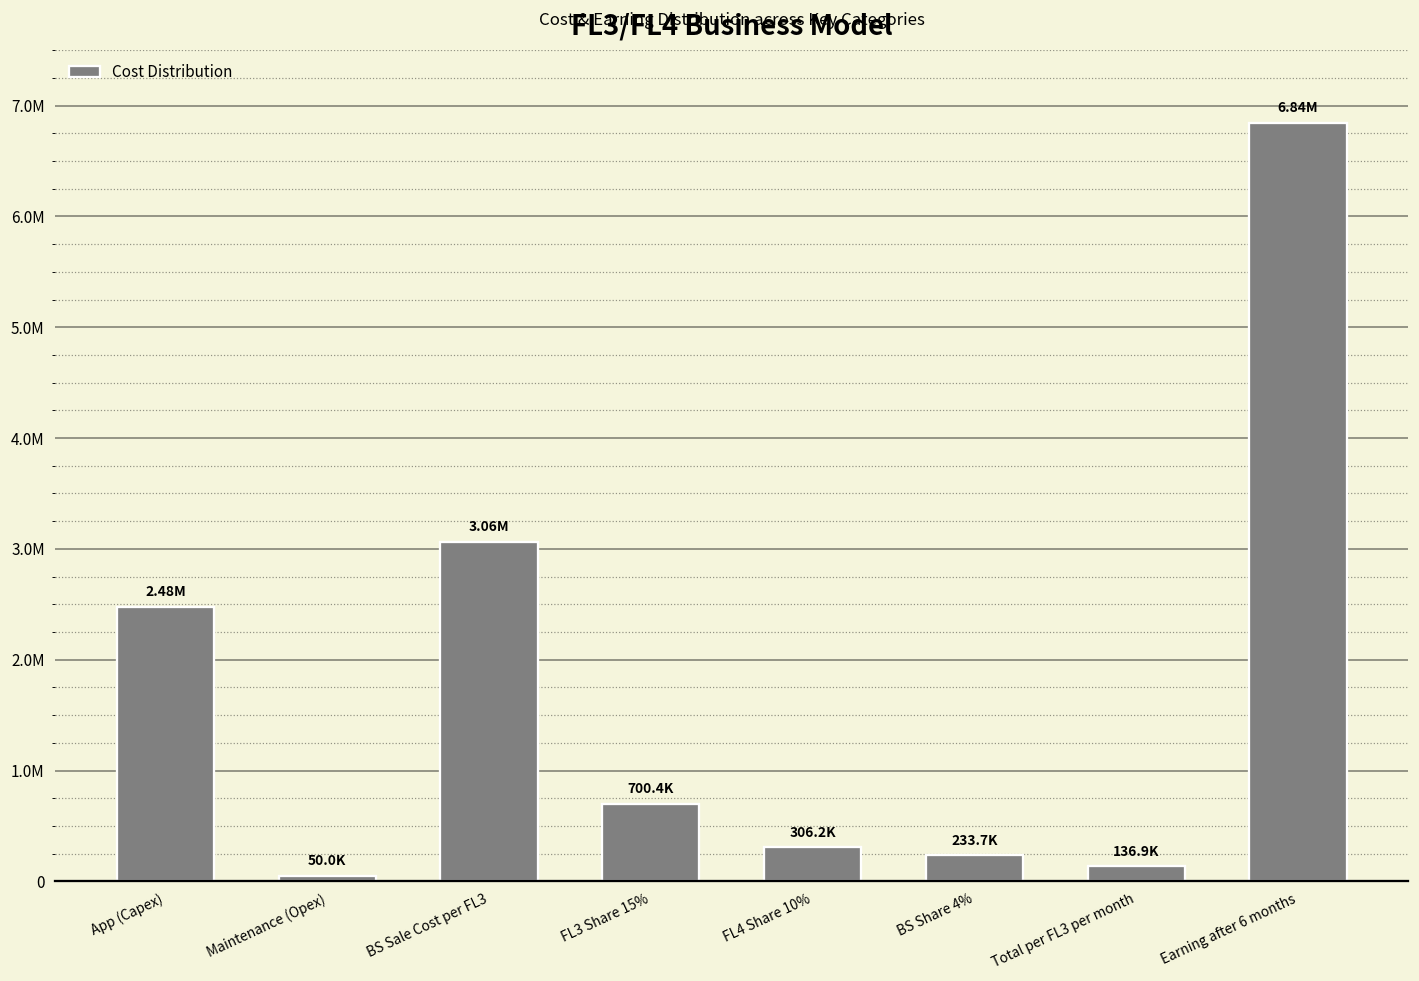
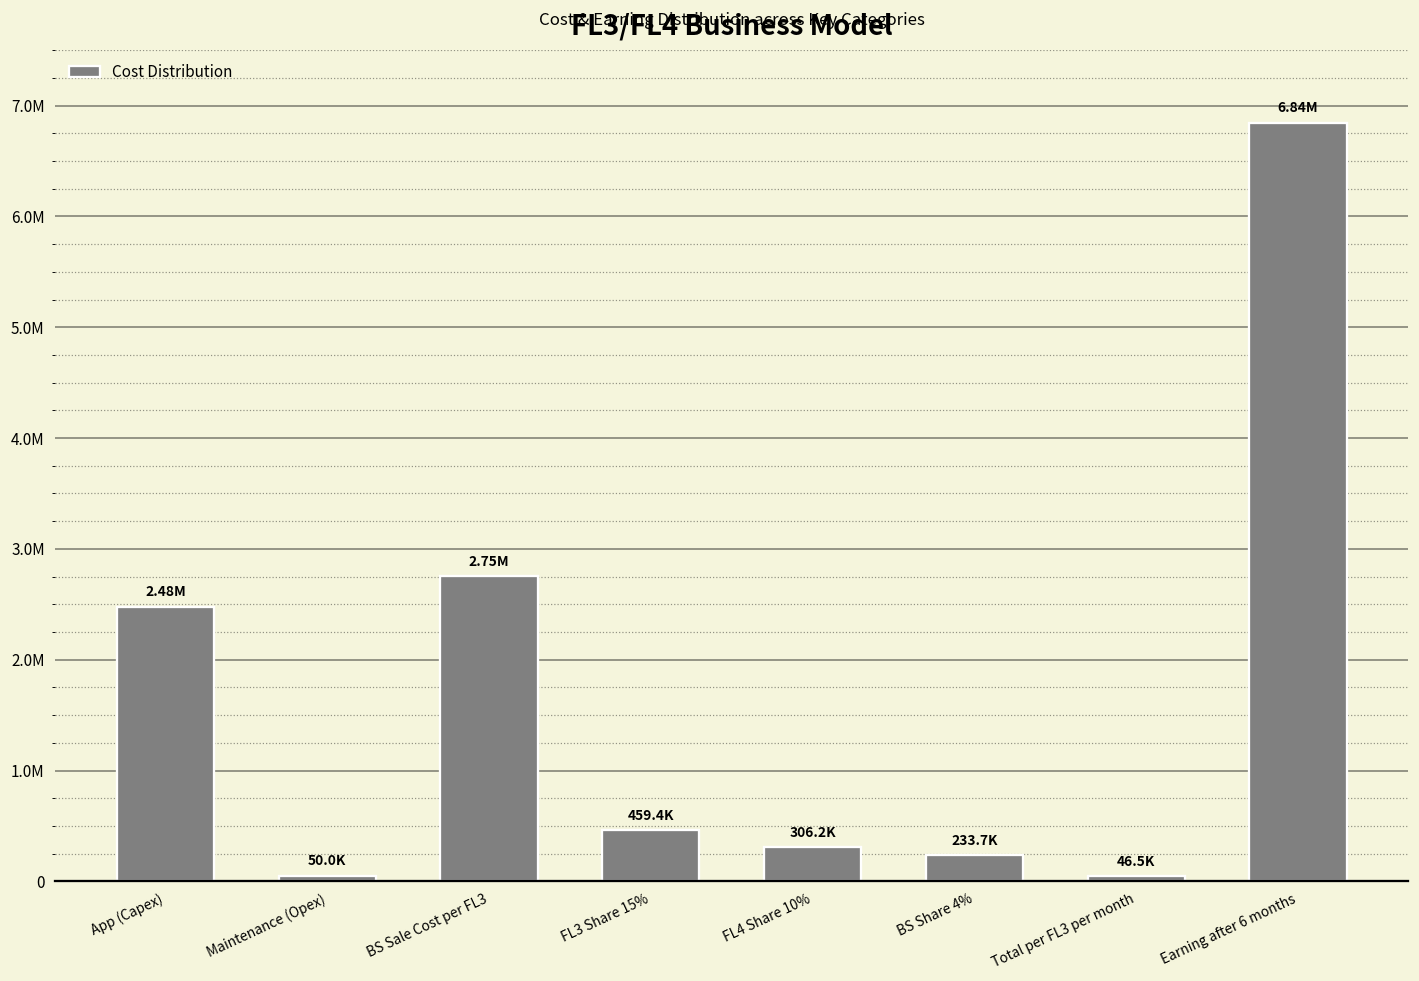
BS Sale Cost per FL3: 3.06M -> 2.75M
FL3 Share 15%: 700.4K -> 459.4K
Total per FL3 per month: 136.9K -> 46.5K
